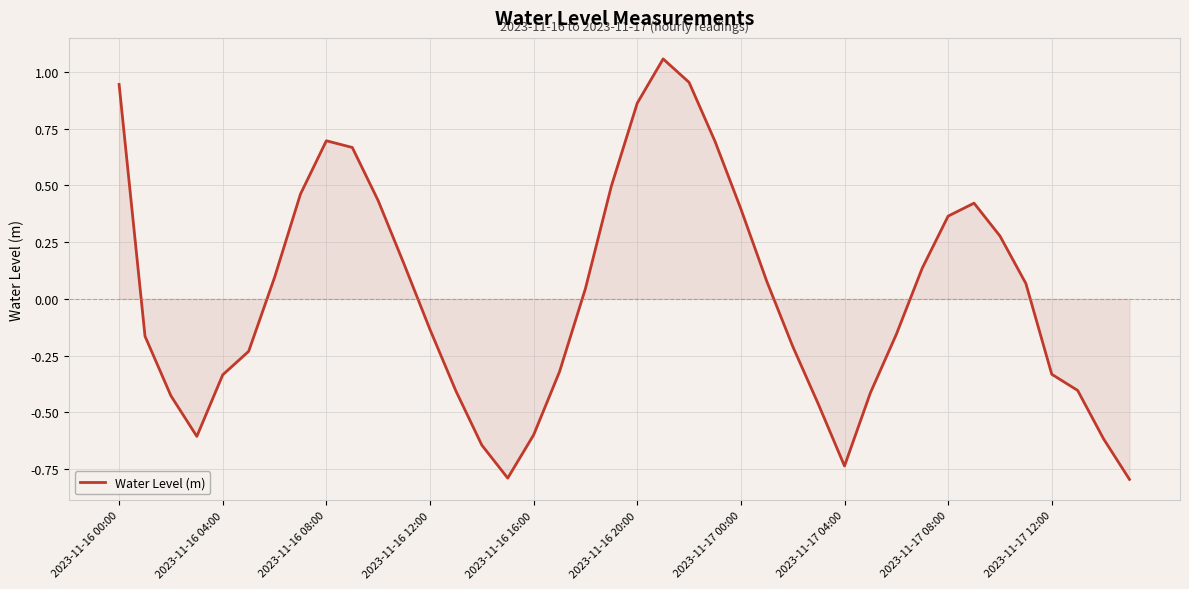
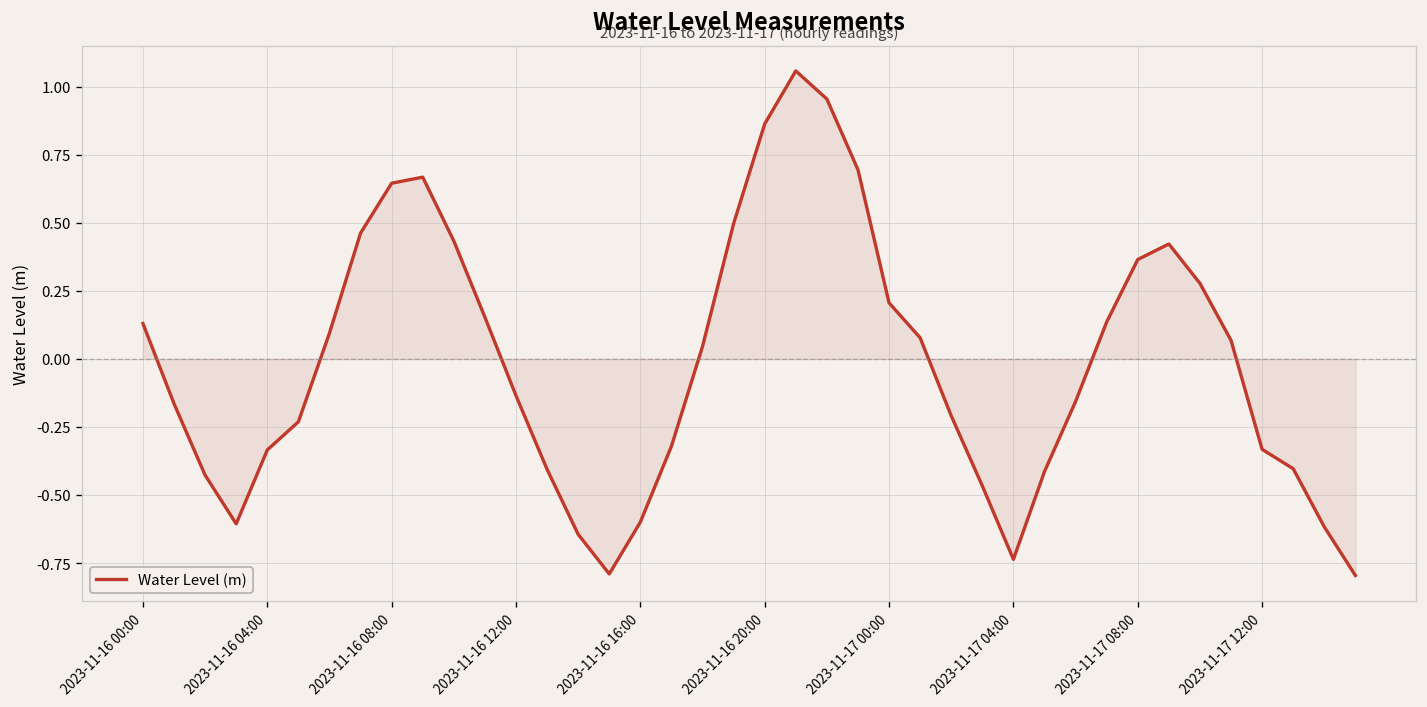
Water Level (m), 2023-11-16 00:00: 0.95 -> 0.13
Water Level (m), 2023-11-16 08:00: 0.70 -> 0.65
Water Level (m), 2023-11-17 00:00: 0.40 -> 0.21
